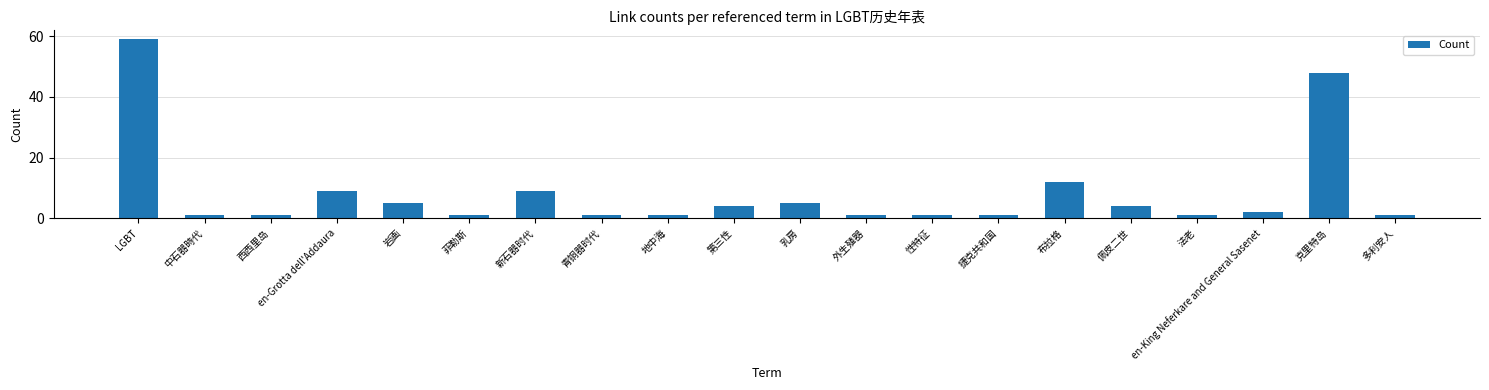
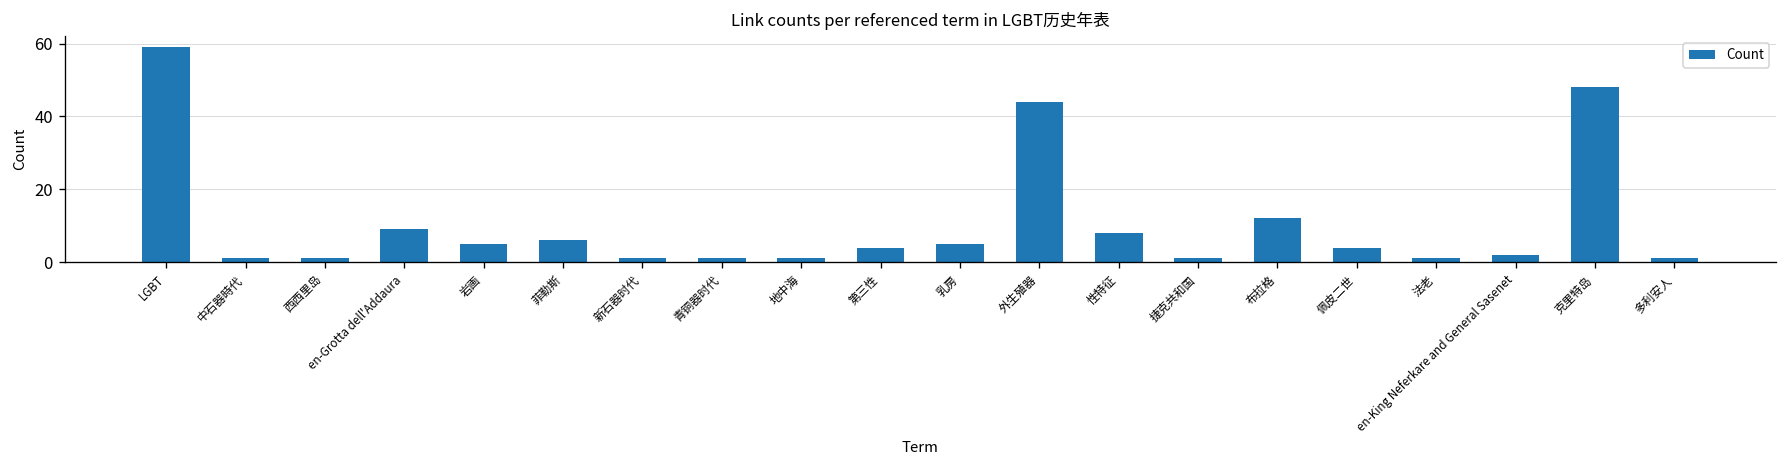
菲勒斯: 1 -> 6
新石器时代: 9 -> 1
外生殖器: 1 -> 44
性特征: 1 -> 8
